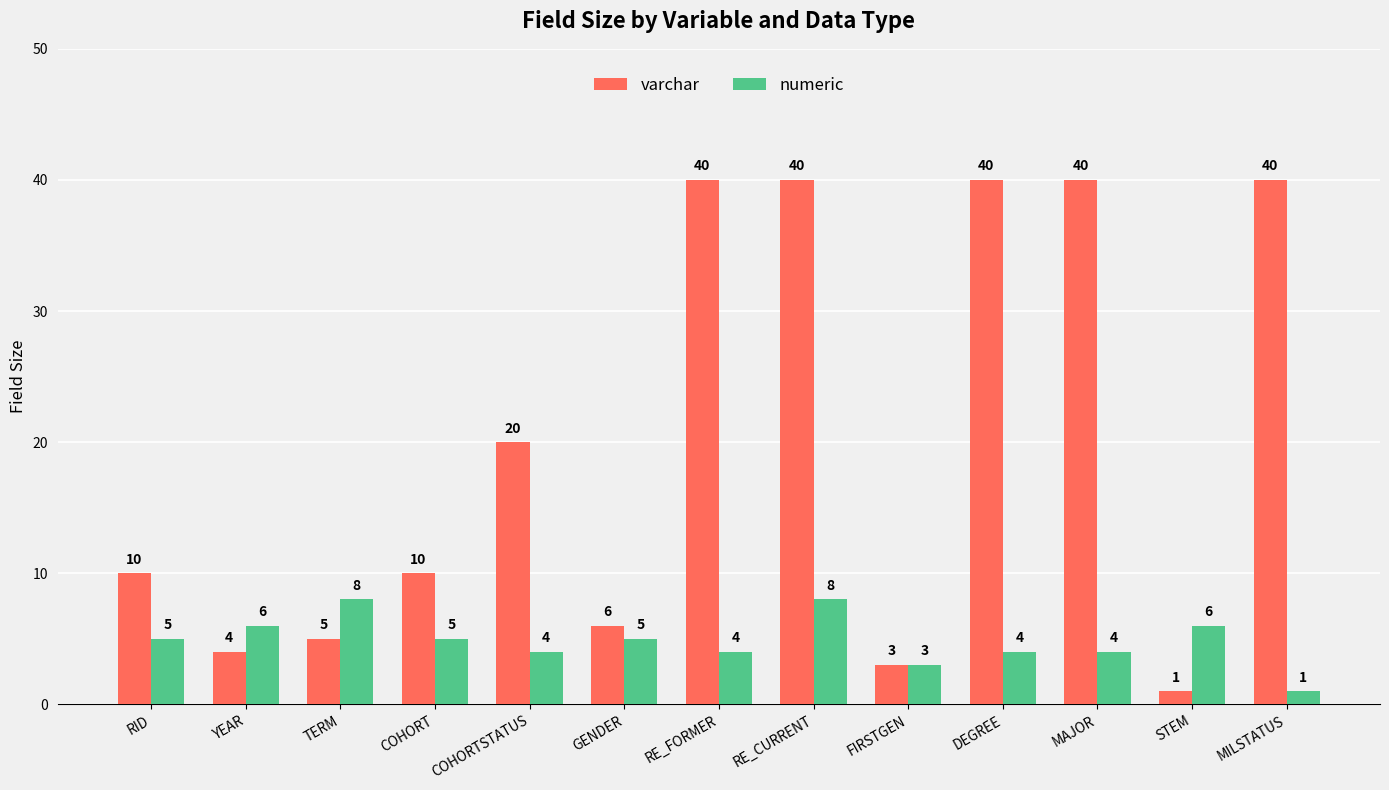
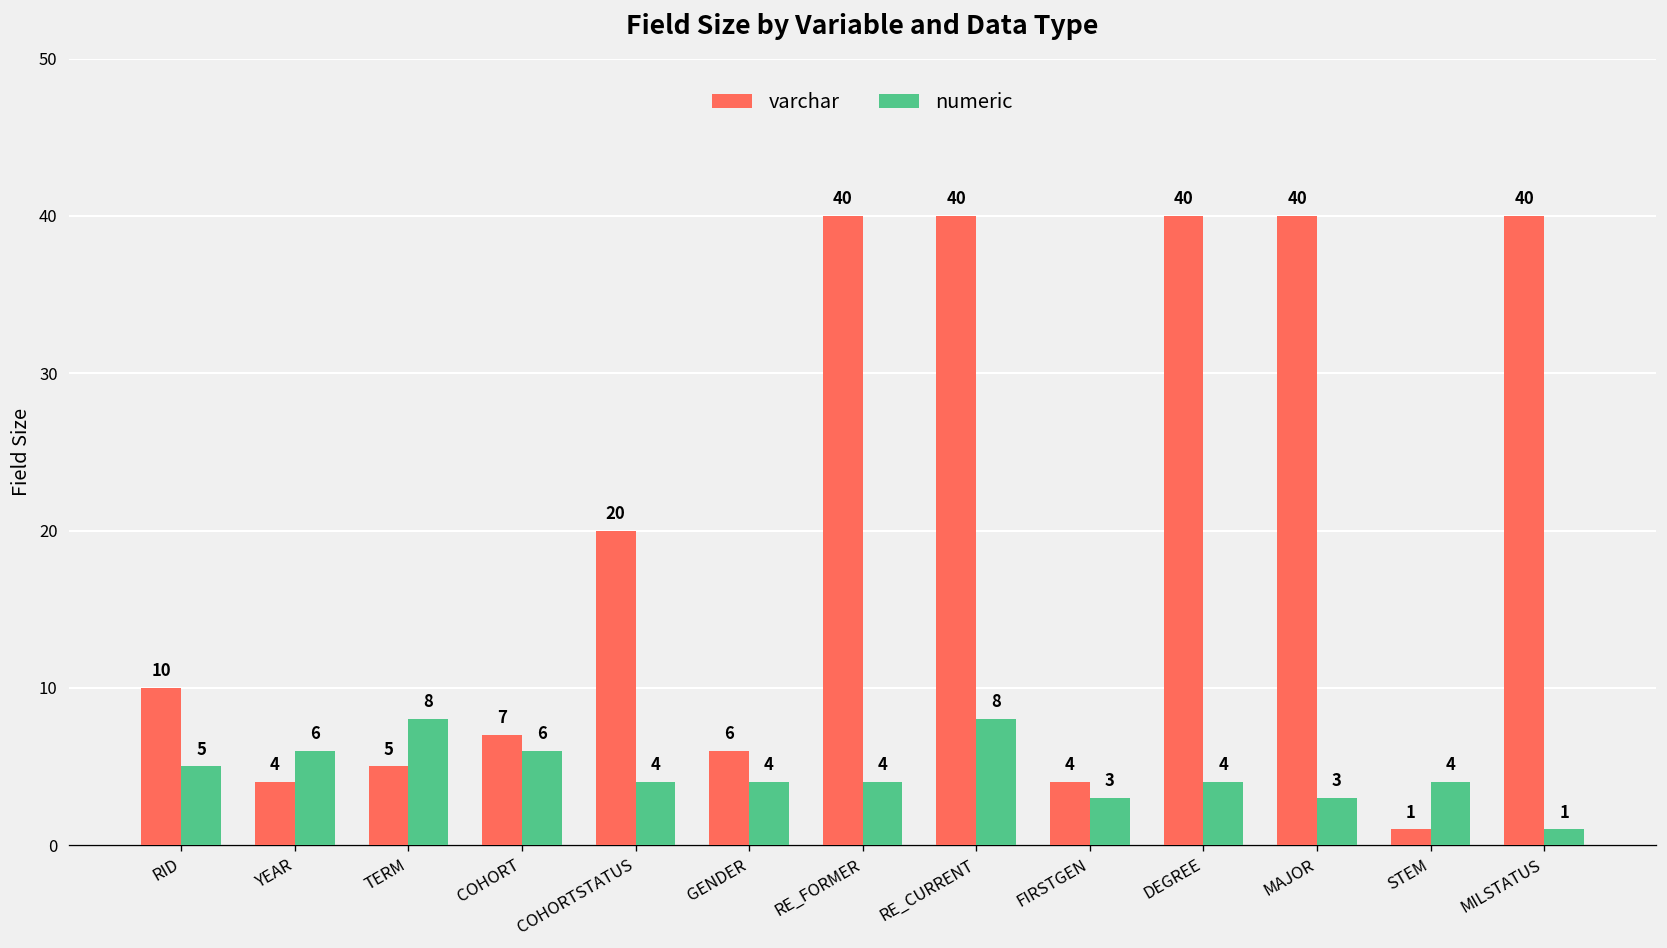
varchar, COHORT: 10 -> 7
numeric, COHORT: 5 -> 6
numeric, GENDER: 5 -> 4
varchar, FIRSTGEN: 3 -> 4
numeric, MAJOR: 4 -> 3
numeric, STEM: 6 -> 4
